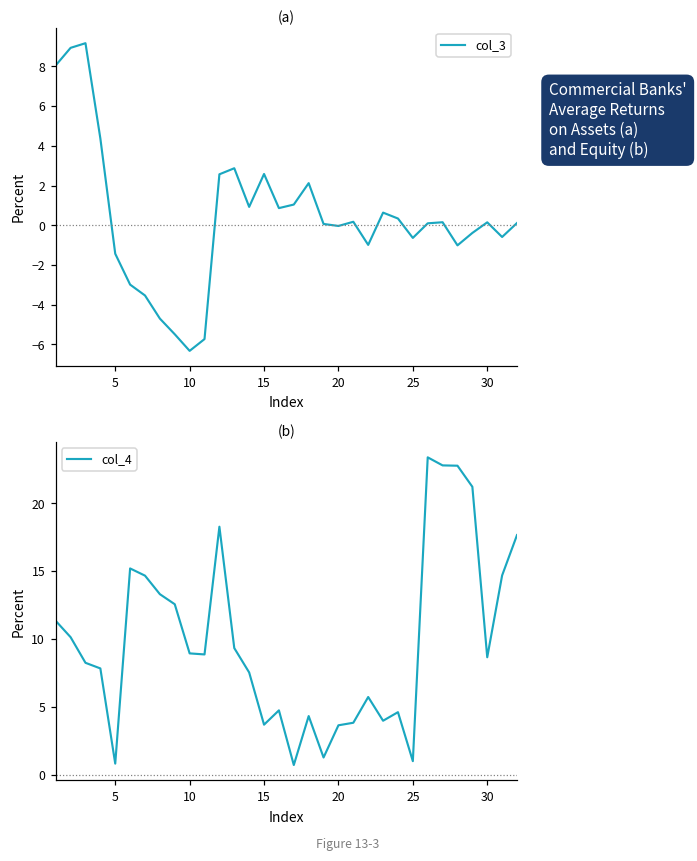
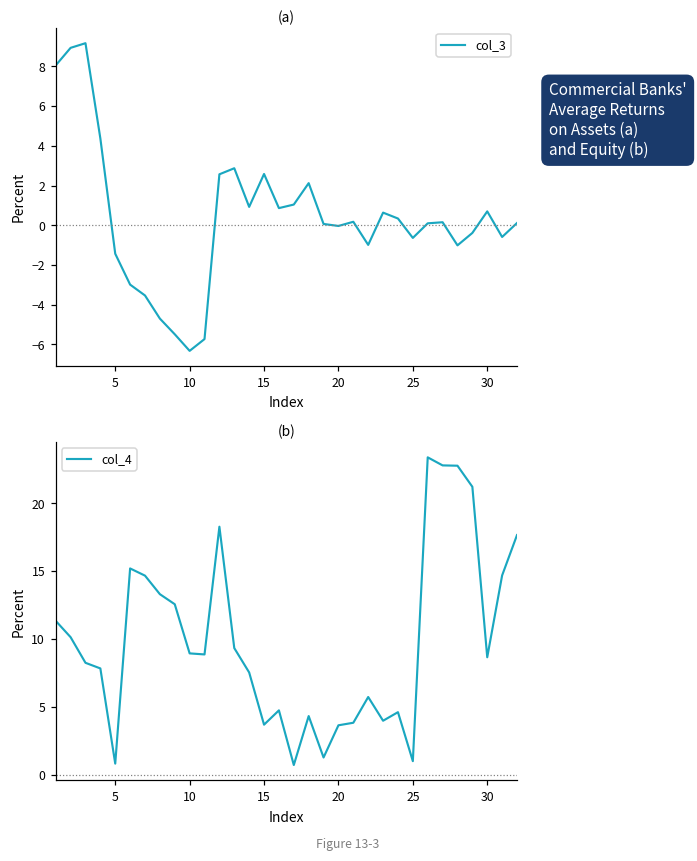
(a), 30: 0.2 -> 0.7
